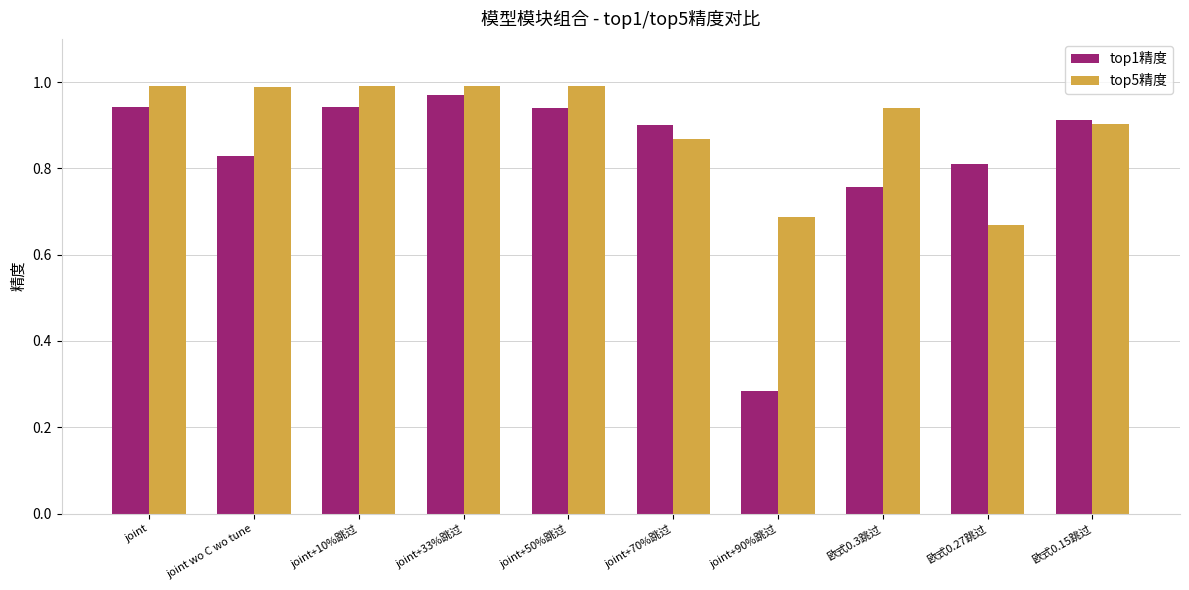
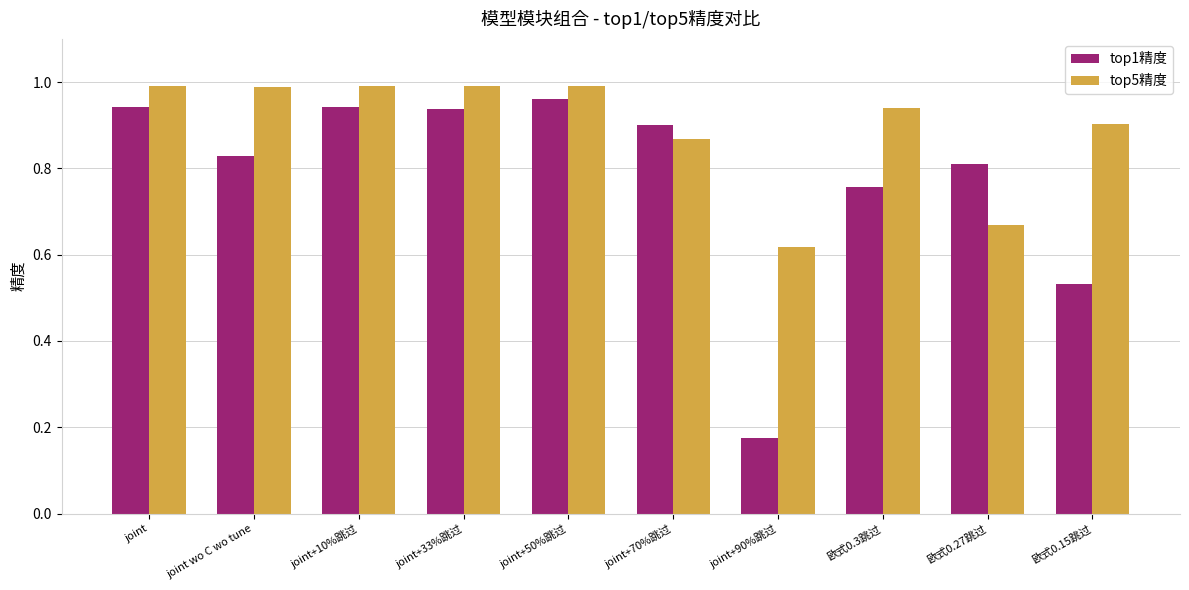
top1精度, joint+33%跳过: 0.97 -> 0.94
top1精度, joint+50%跳过: 0.94 -> 0.96
top1精度, joint+90%跳过: 0.28 -> 0.17
top5精度, joint+90%跳过: 0.69 -> 0.62
top1精度, 欧式0.15跳过: 0.91 -> 0.53
